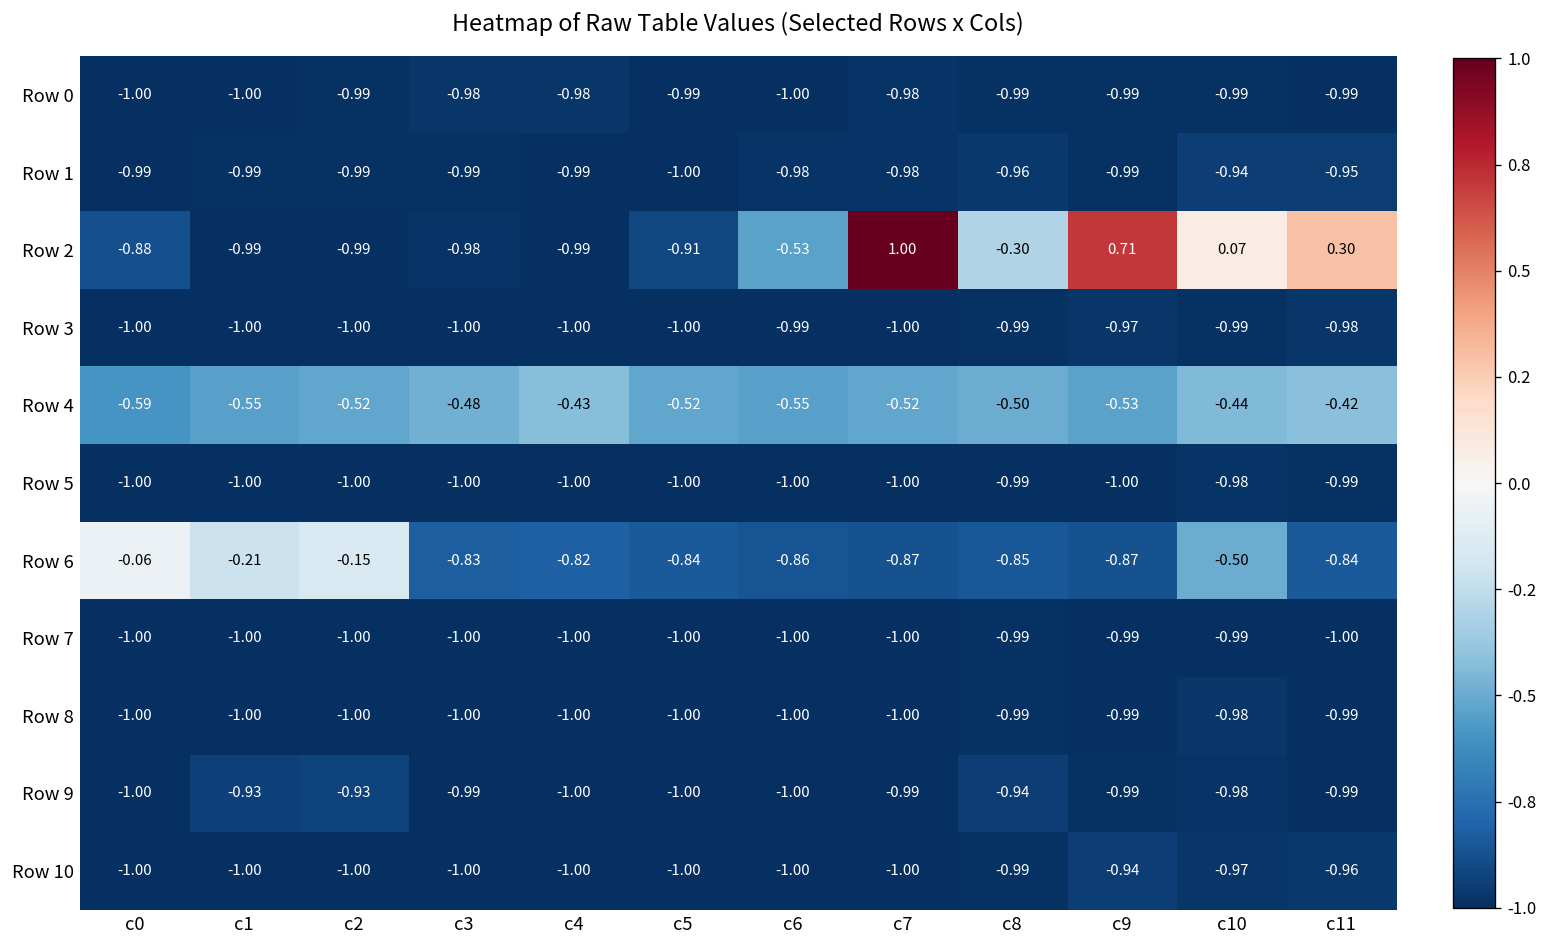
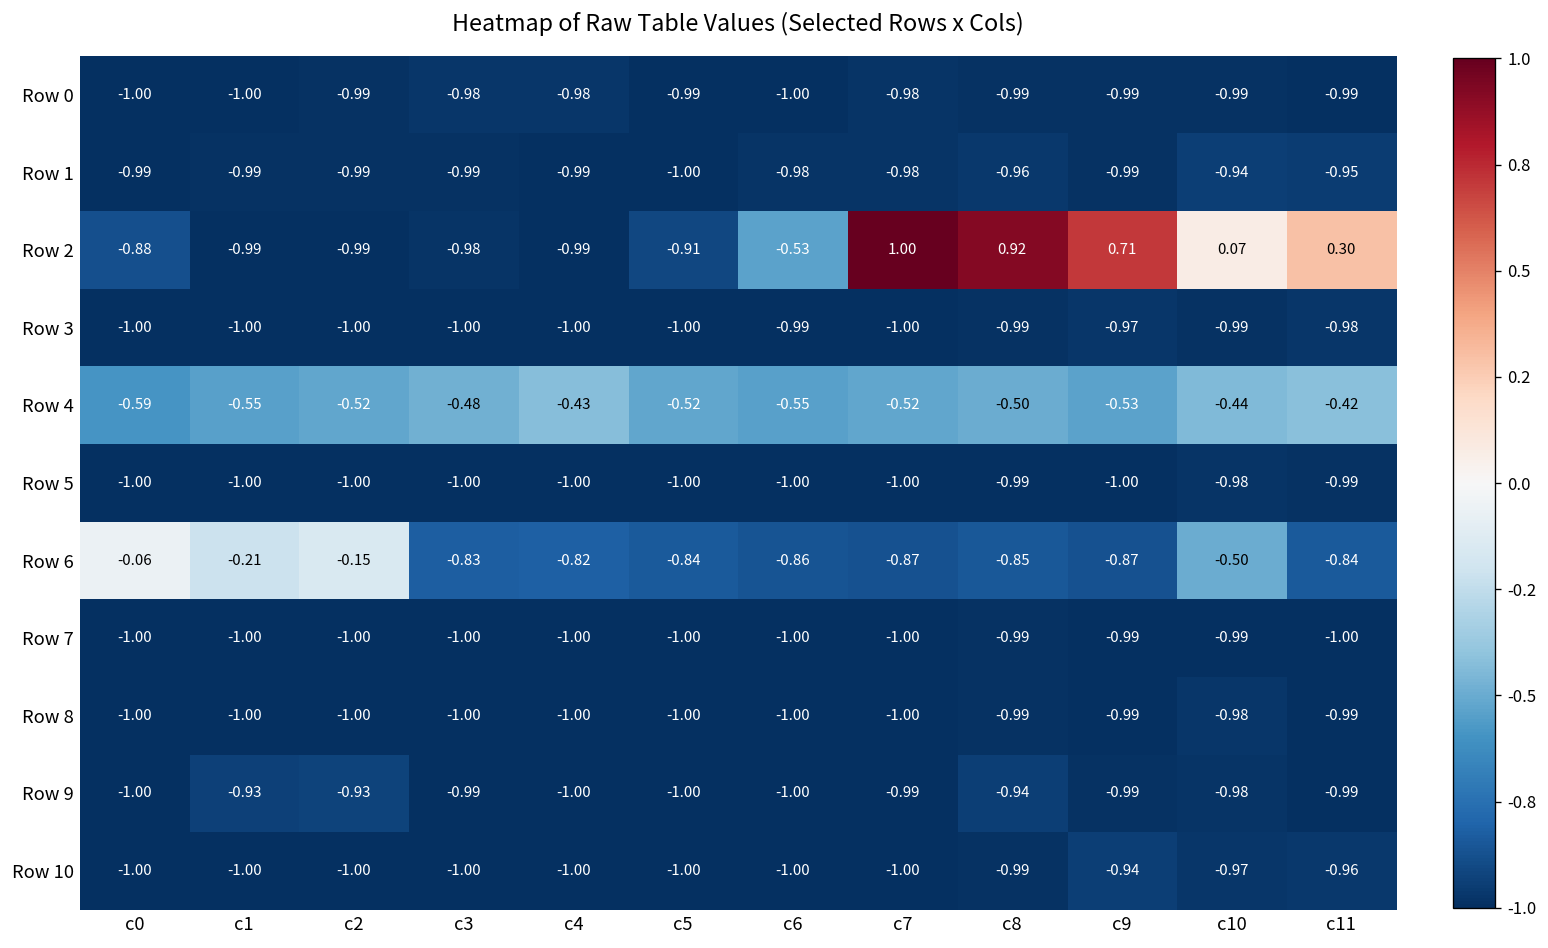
Row 2, c8: -0.30 -> 0.92
